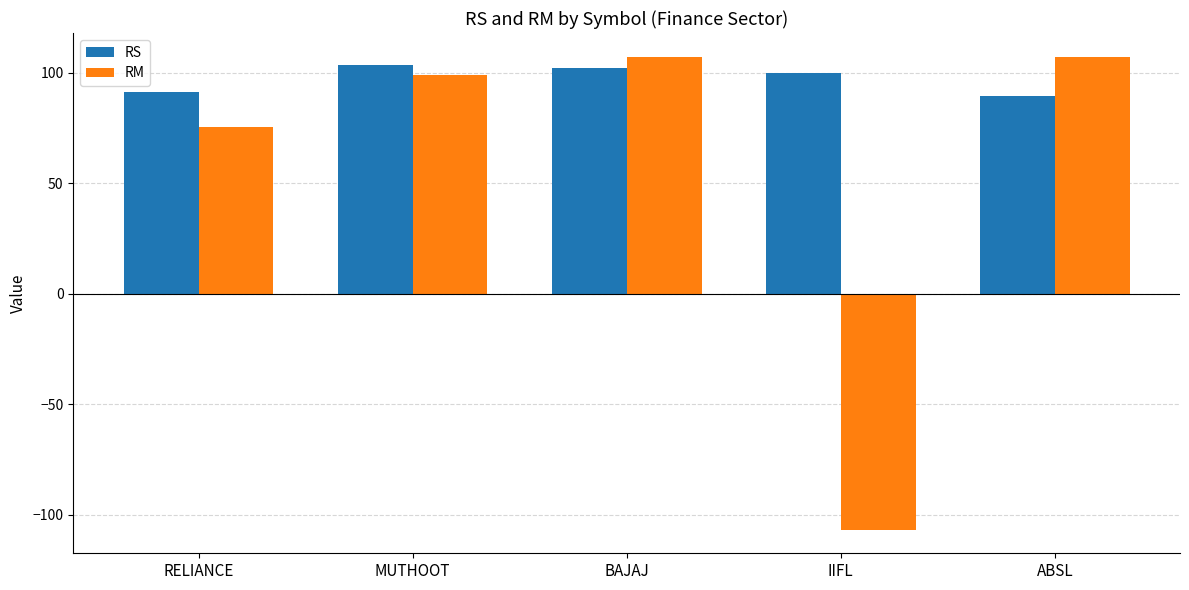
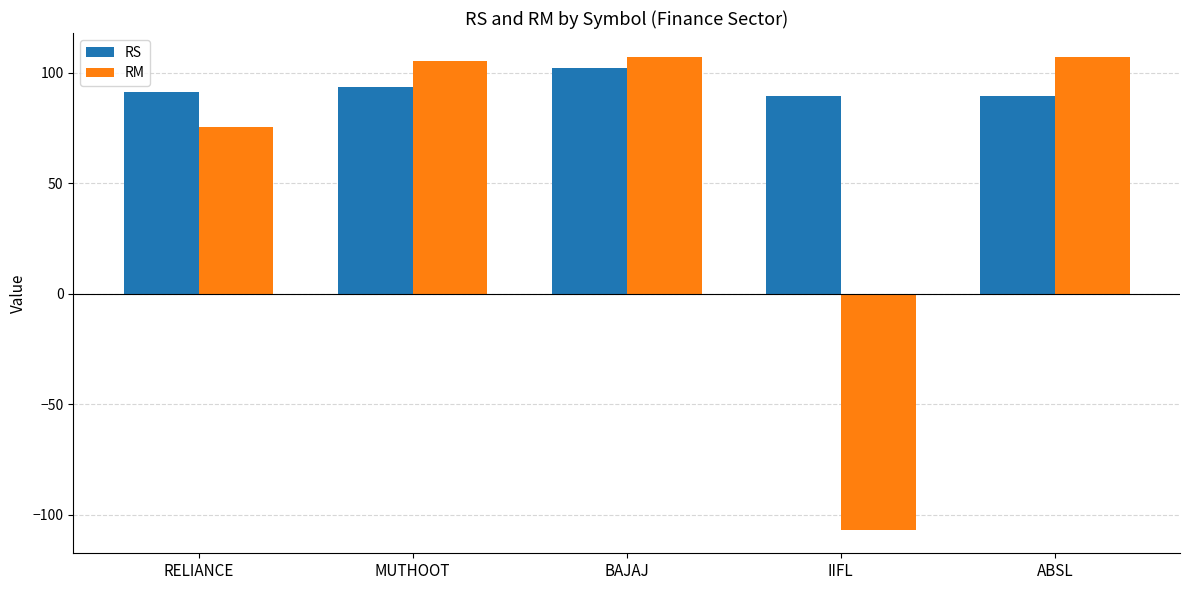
RS, MUTHOOT: 104 -> 94
RM, MUTHOOT: 99 -> 105
RS, IIFL: 100 -> 89
